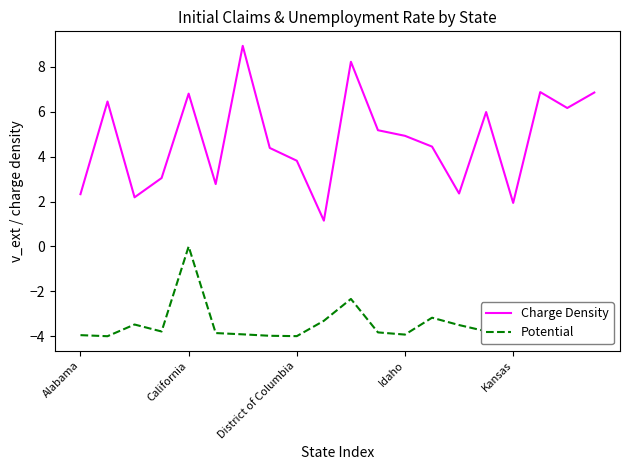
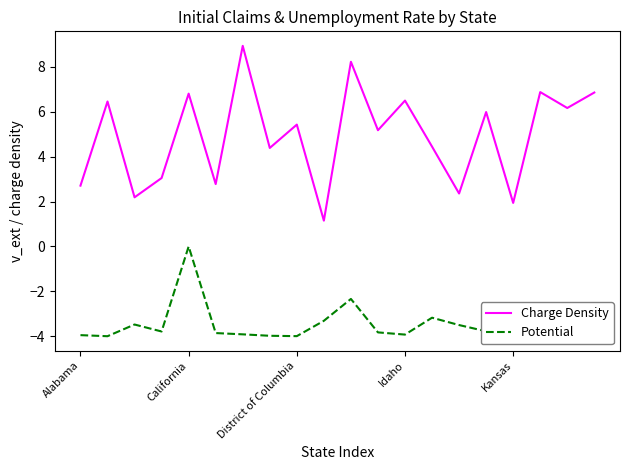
Charge Density, Alabama: 2.3 -> 2.7
Charge Density, District of Columbia: 3.8 -> 5.4
Charge Density, Idaho: 4.9 -> 6.5
